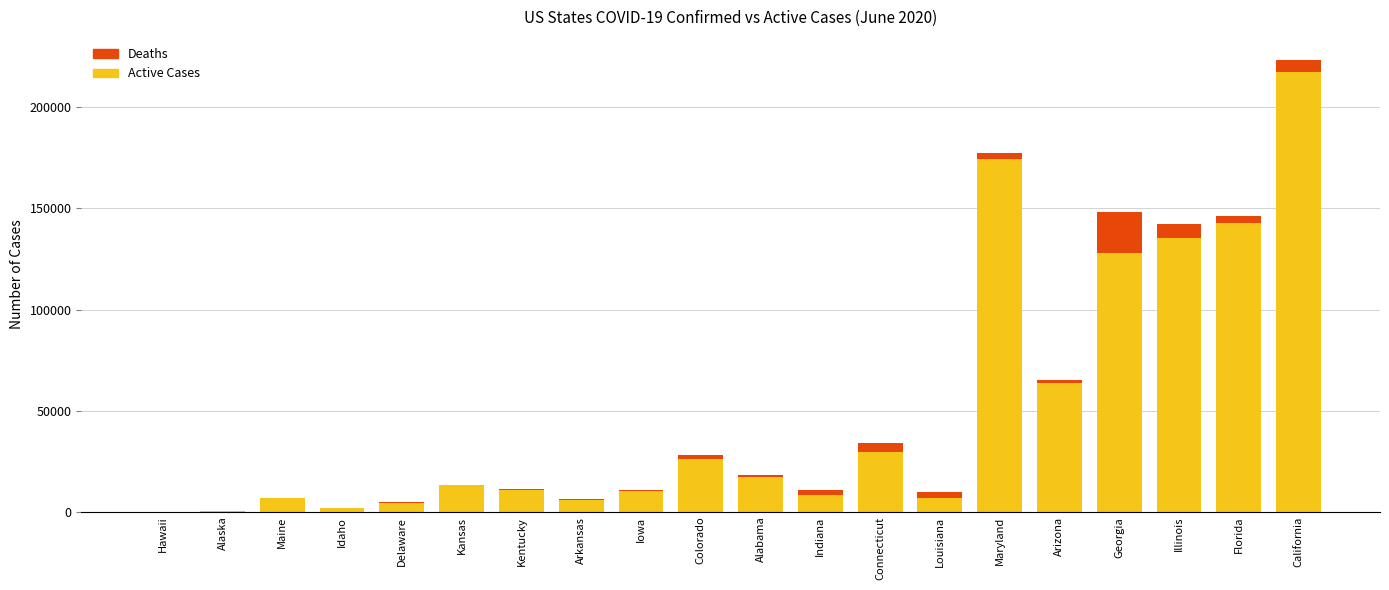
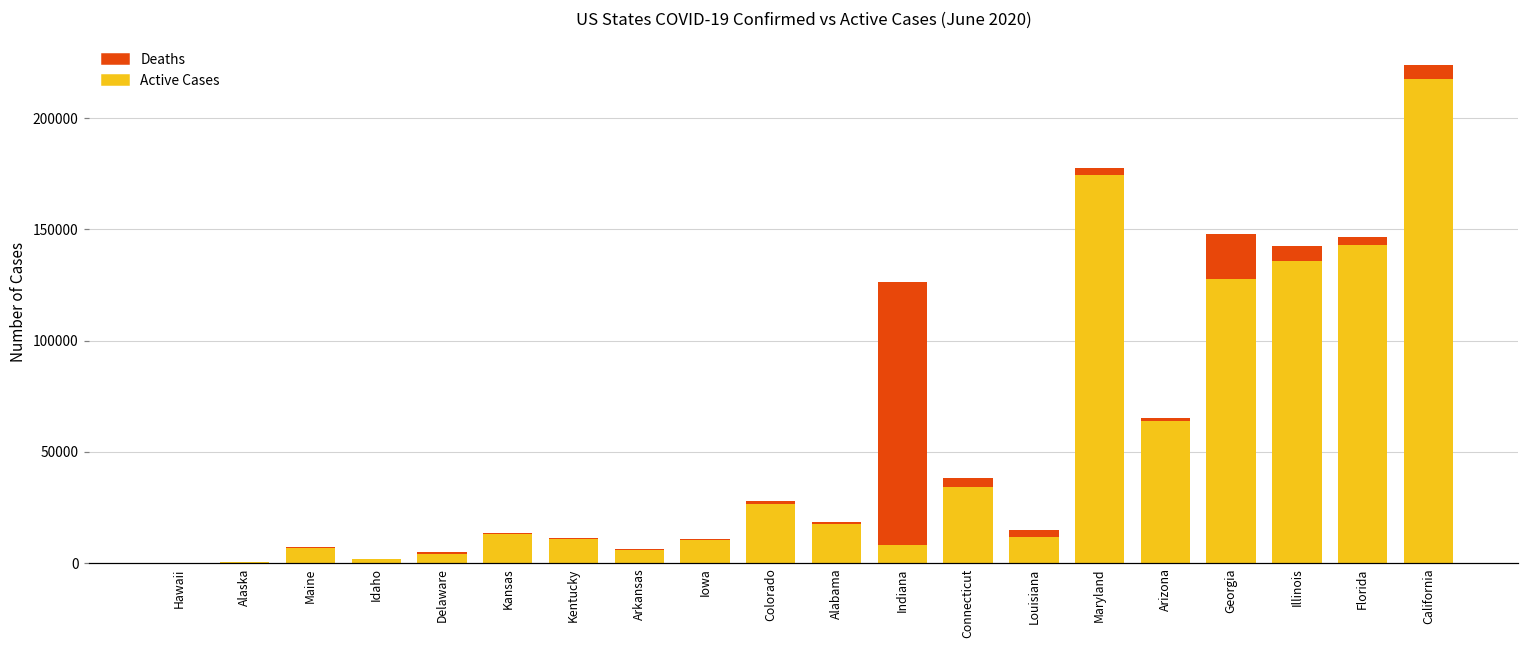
Deaths, Indiana: 3000 -> 118000
Active Cases, Connecticut: 30000 -> 34000
Active Cases, Louisiana: 7000 -> 12000
